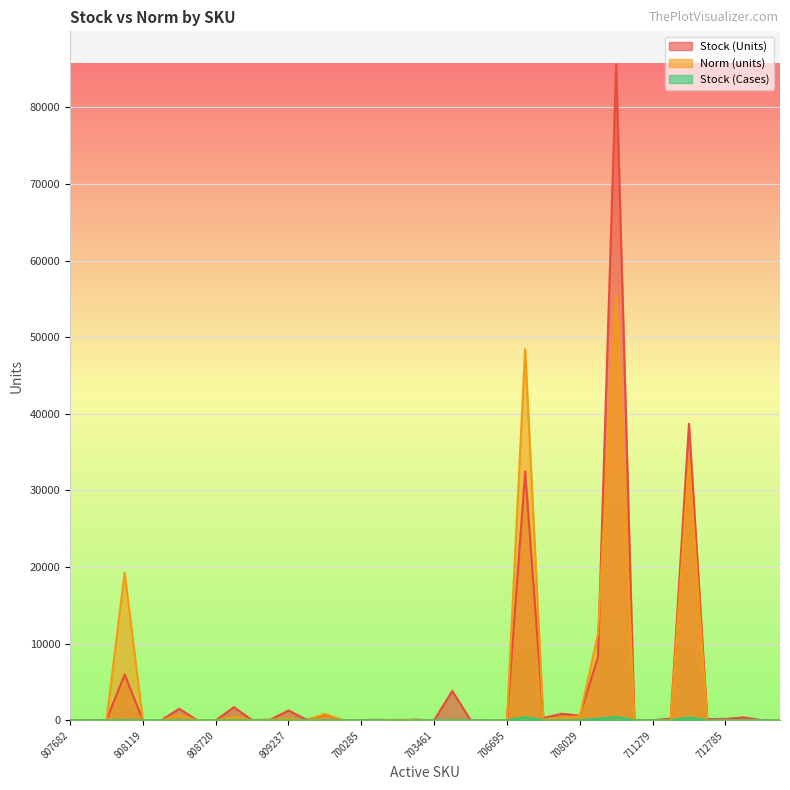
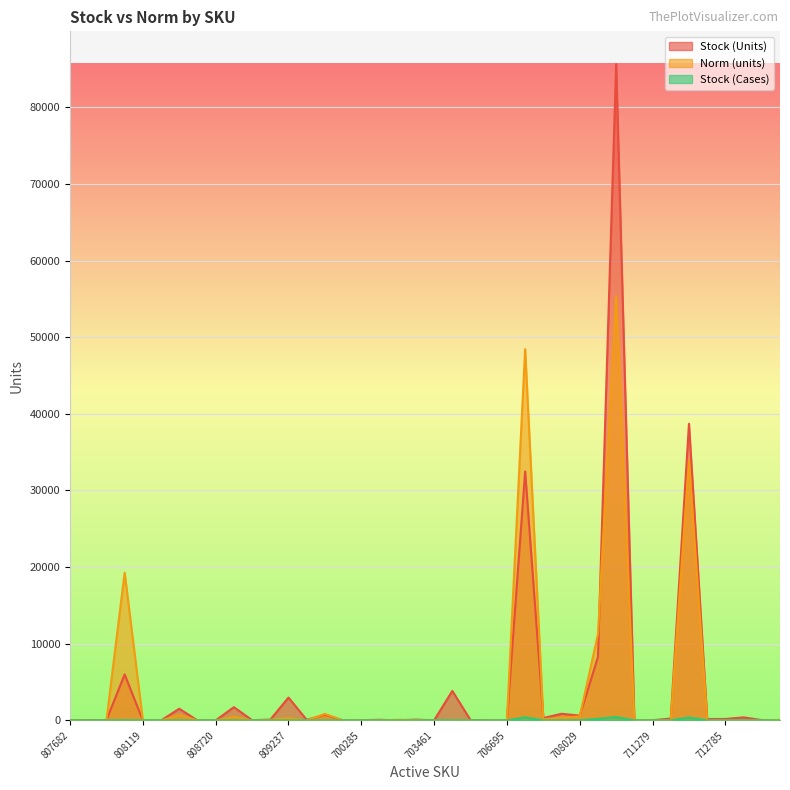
Stock (Units), 809237: 1000 -> 3000
